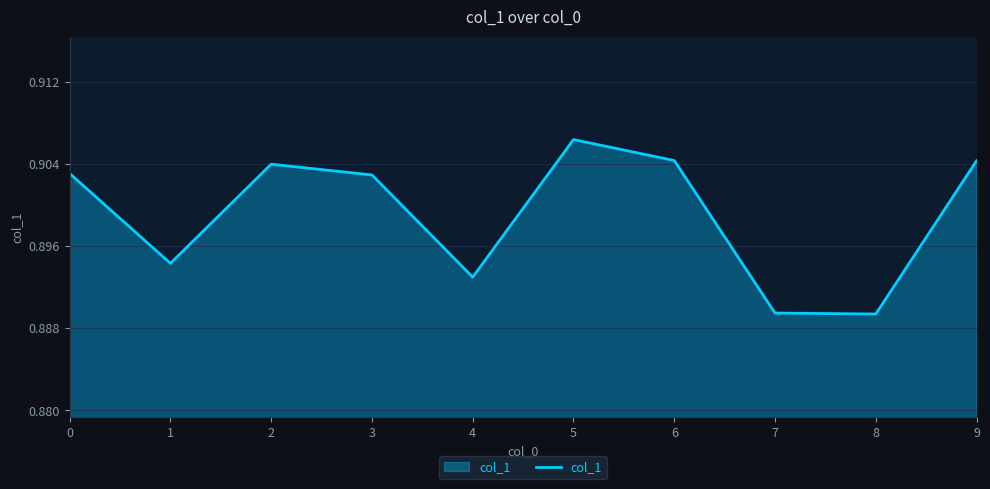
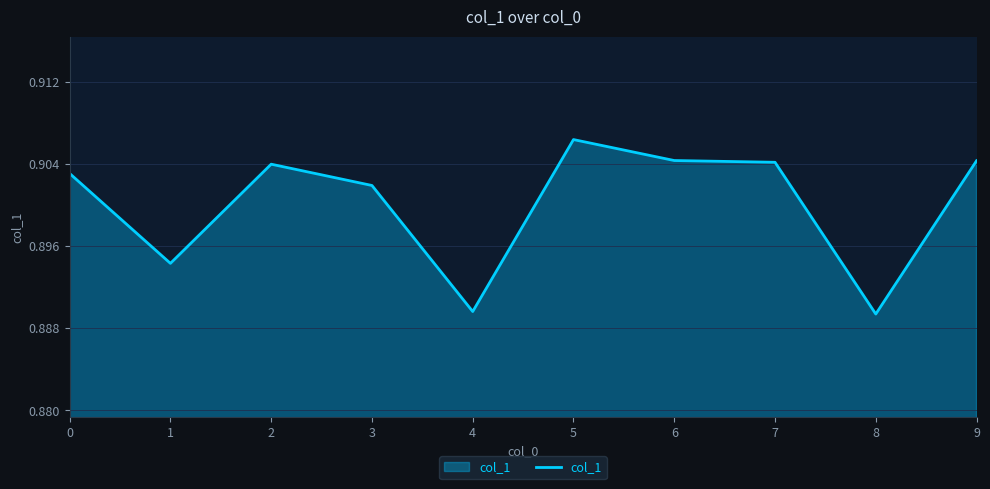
3: 0.9029 -> 0.9019
4: 0.8930 -> 0.8896
7: 0.8895 -> 0.9041
